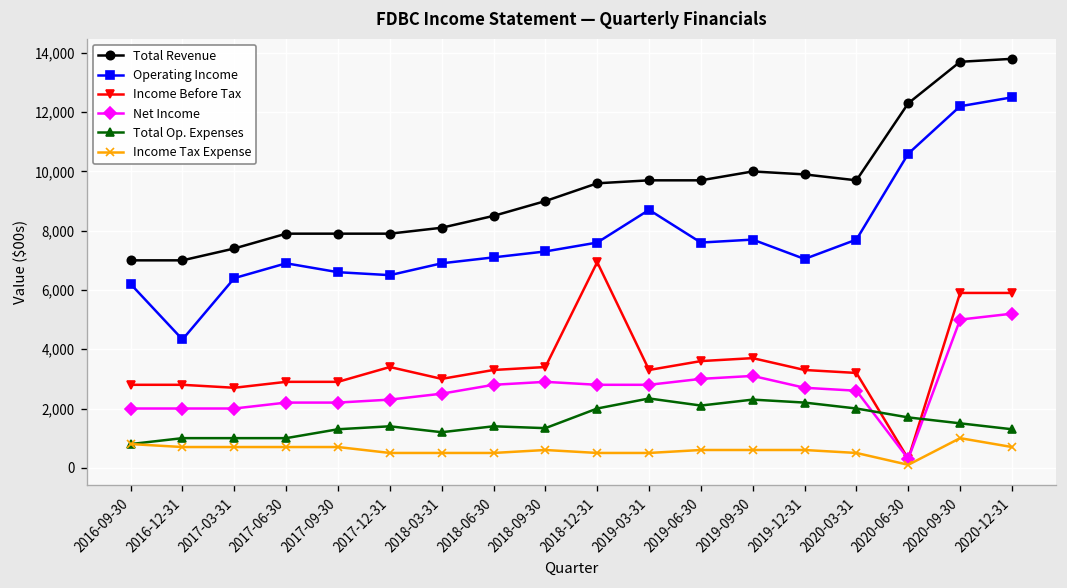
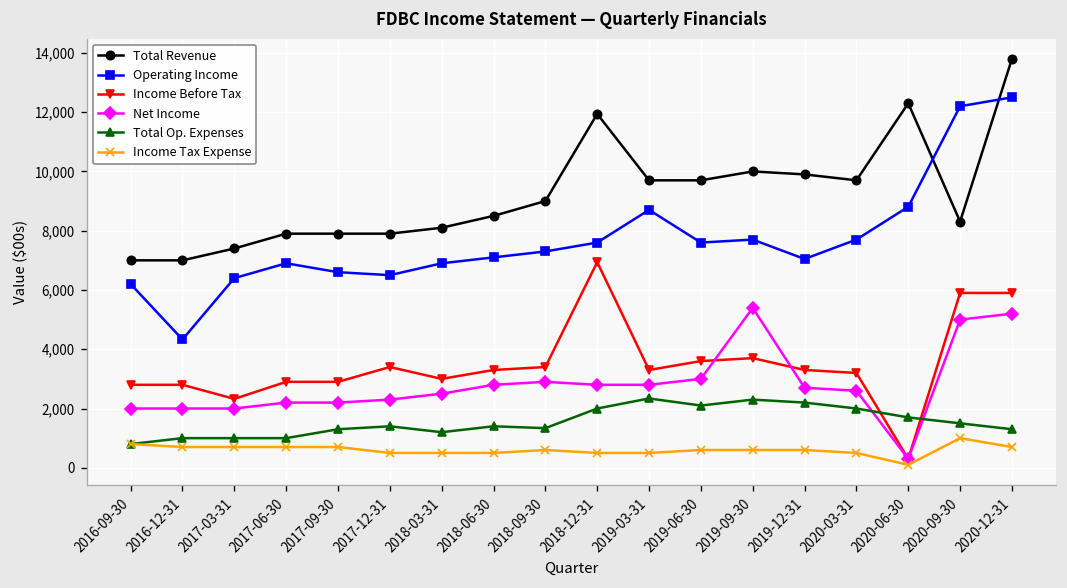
Income Before Tax, 2017-03-31: 2,700 -> 2,300
Total Revenue, 2018-12-31: 9,600 -> 11,900
Net Income, 2019-09-30: 3,100 -> 5,400
Operating Income, 2020-06-30: 10,600 -> 8,800
Total Revenue, 2020-09-30: 13,700 -> 8,300
